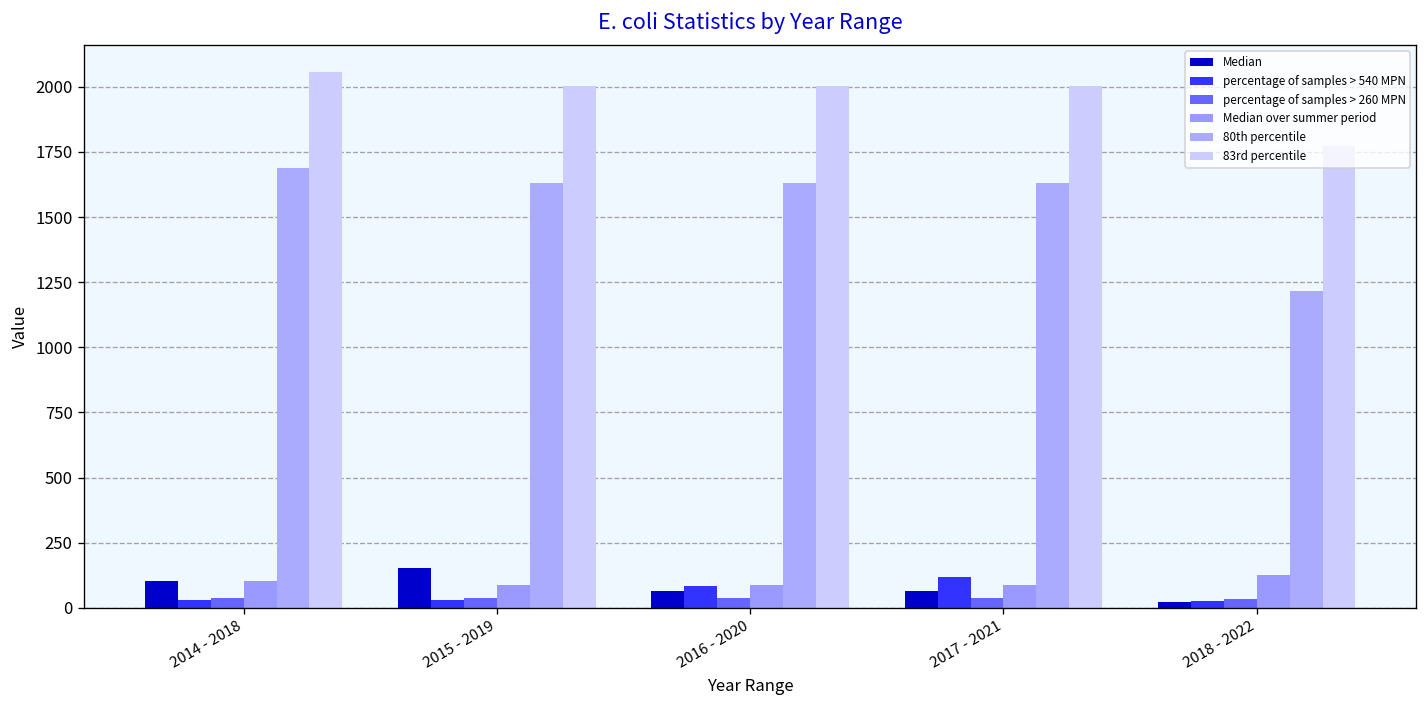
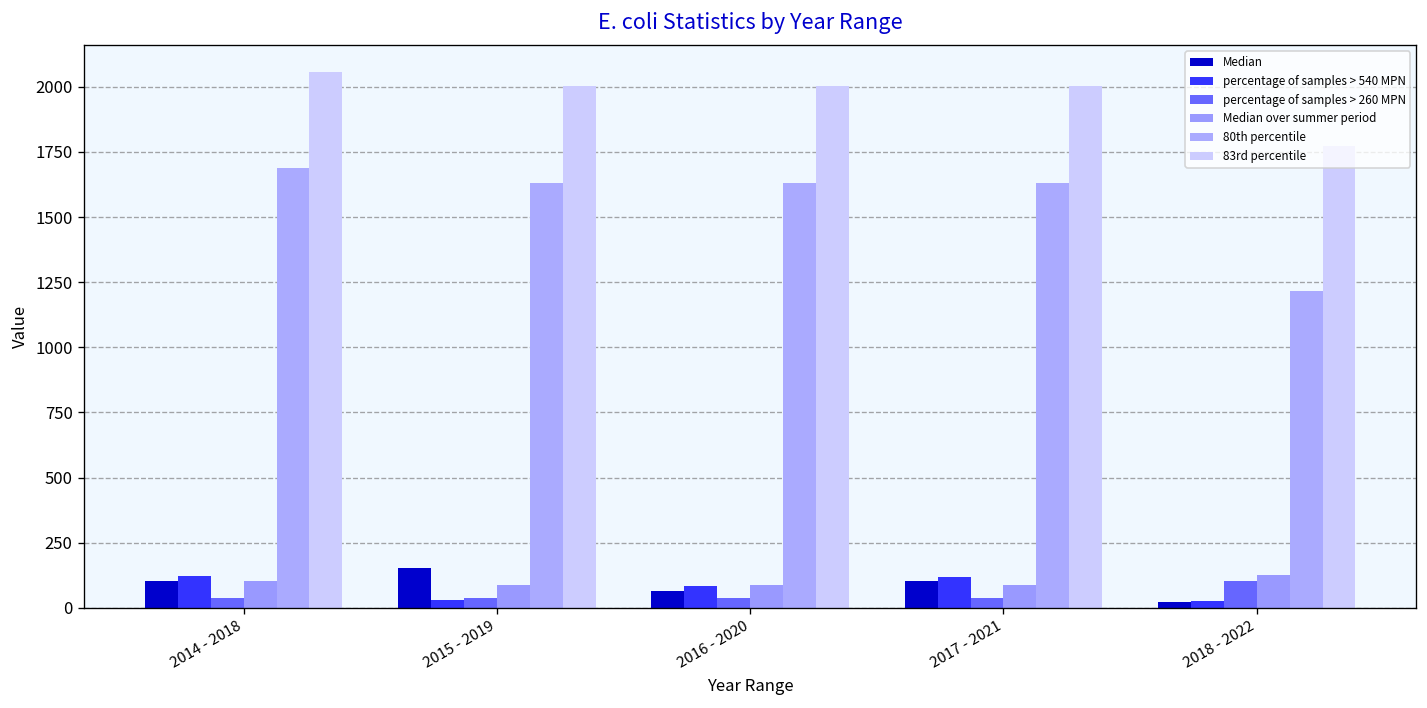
percentage of samples > 540 MPN, 2014 - 2018: 30 -> 120
Median, 2017 - 2021: 60 -> 100
percentage of samples > 260 MPN, 2018 - 2022: 30 -> 100
